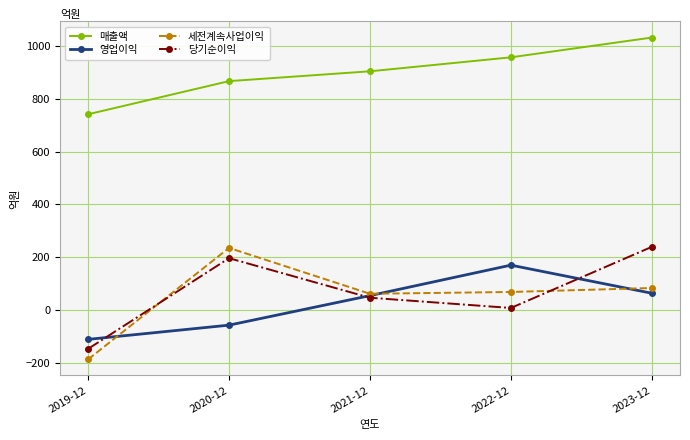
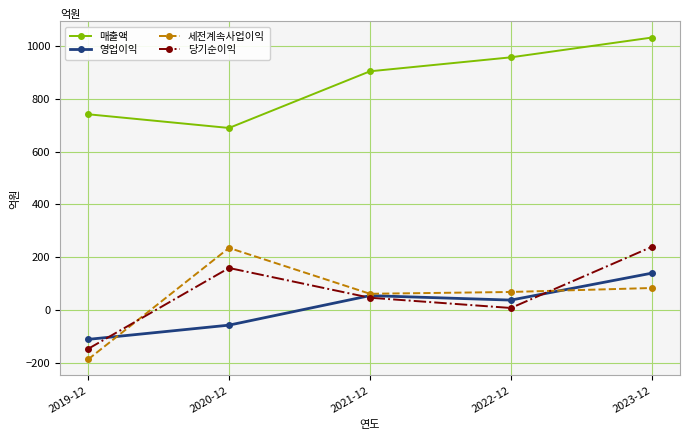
매출액, 2020-12: 870 -> 690
당기순이익, 2020-12: 200 -> 160
영업이익, 2022-12: 170 -> 40
영업이익, 2023-12: 60 -> 140
